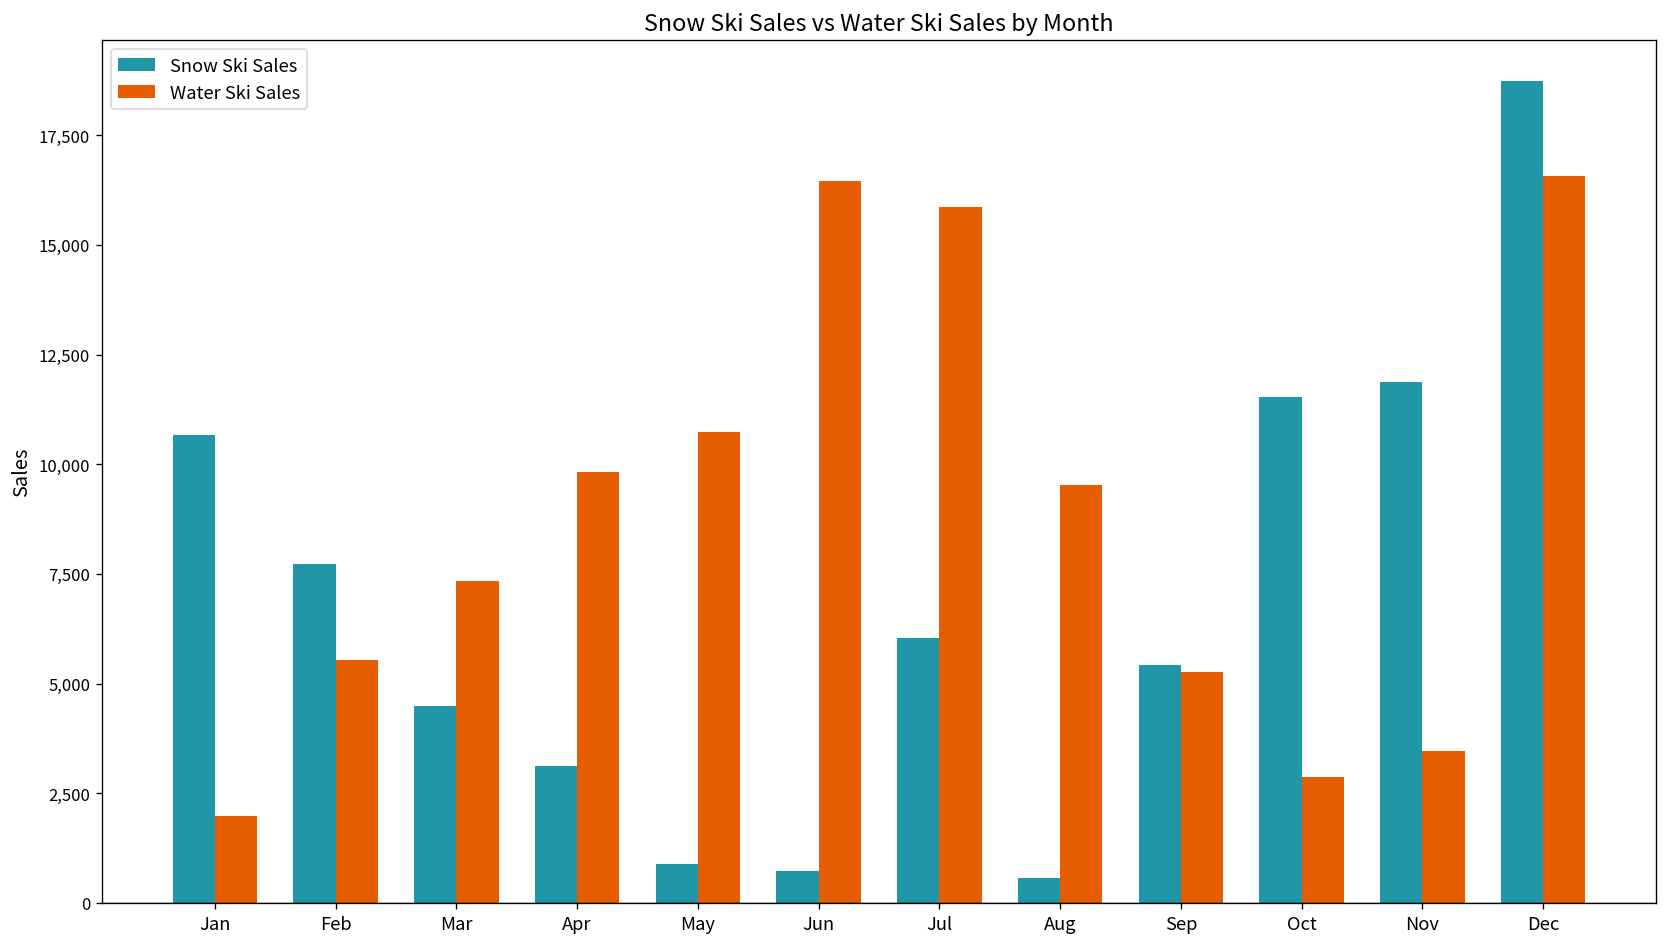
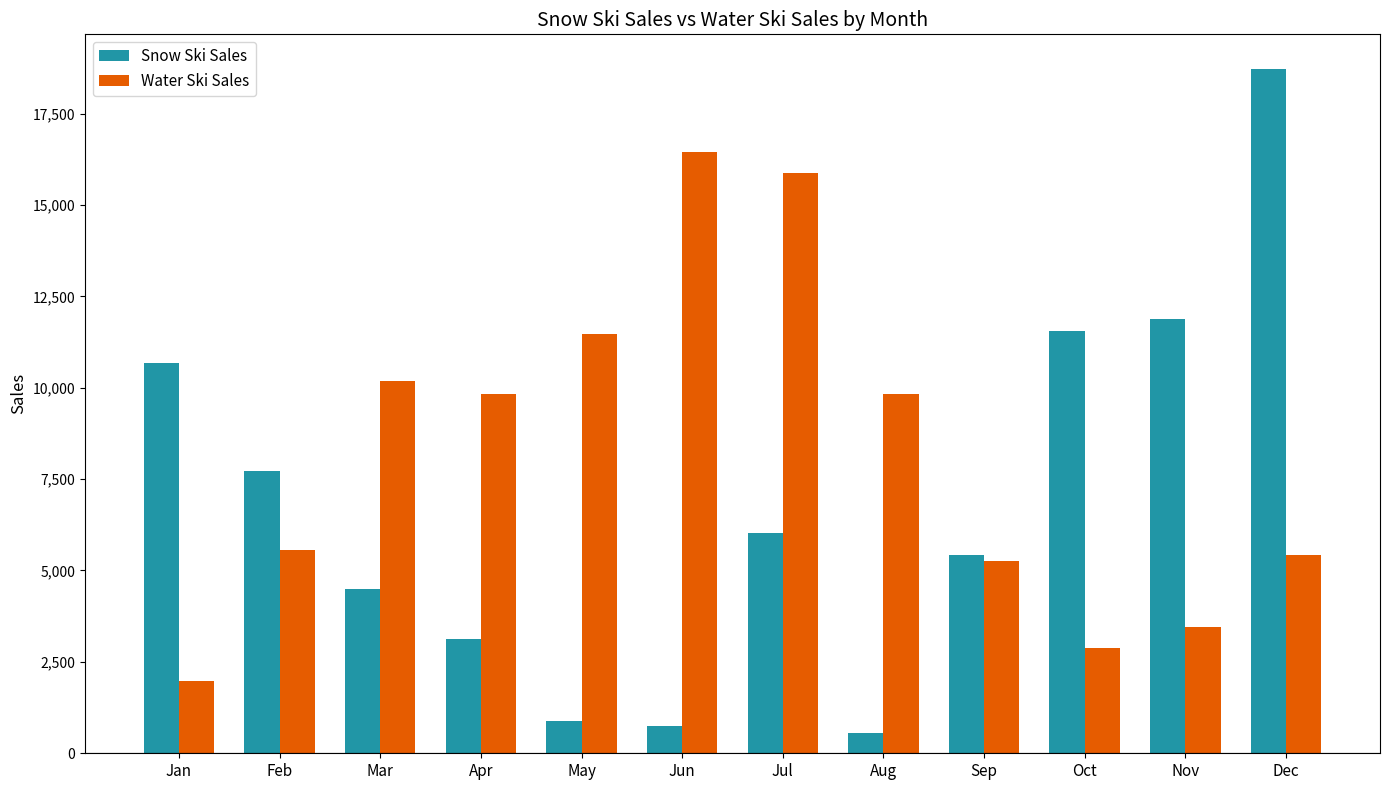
Water Ski Sales, Mar: 7,300 -> 10,200
Water Ski Sales, May: 10,700 -> 11,500
Water Ski Sales, Aug: 9,500 -> 9,800
Water Ski Sales, Dec: 16,600 -> 5,400
